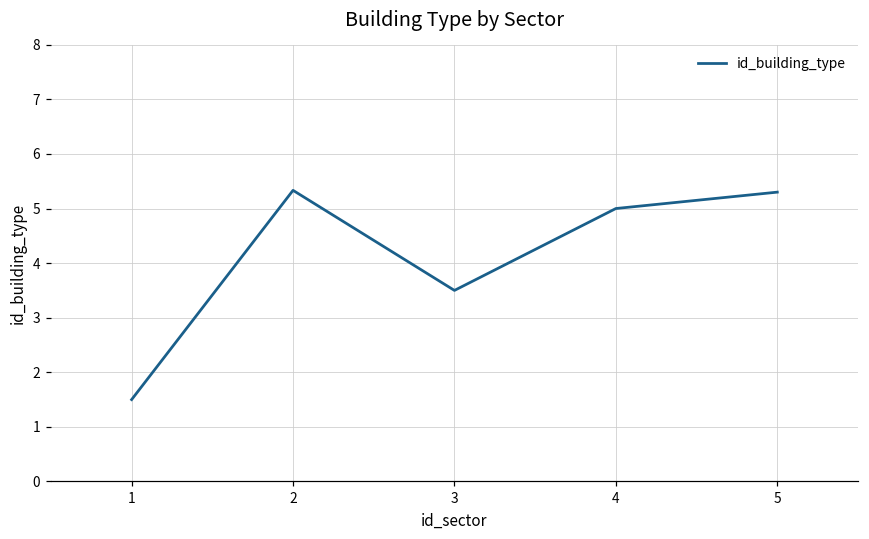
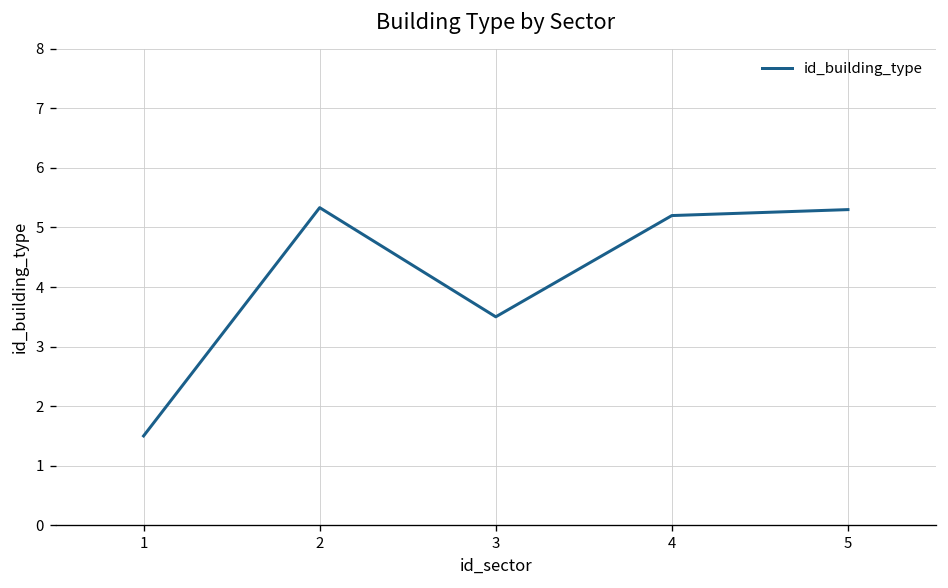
4: 5.0 -> 5.2
